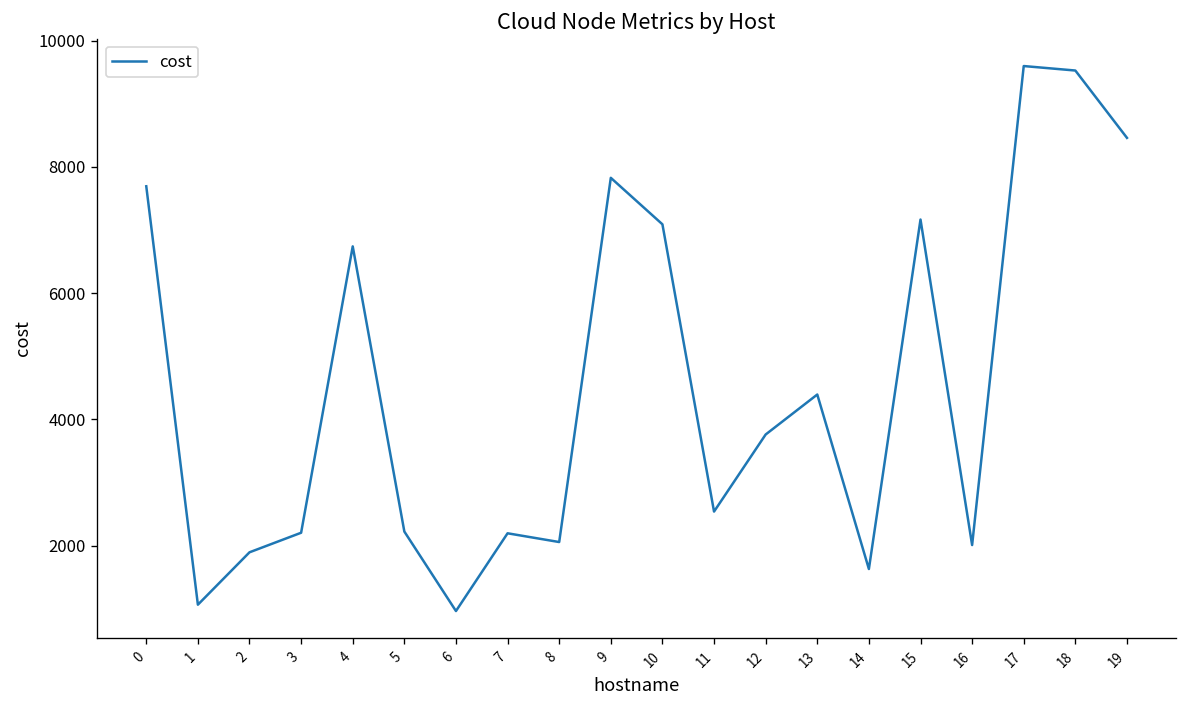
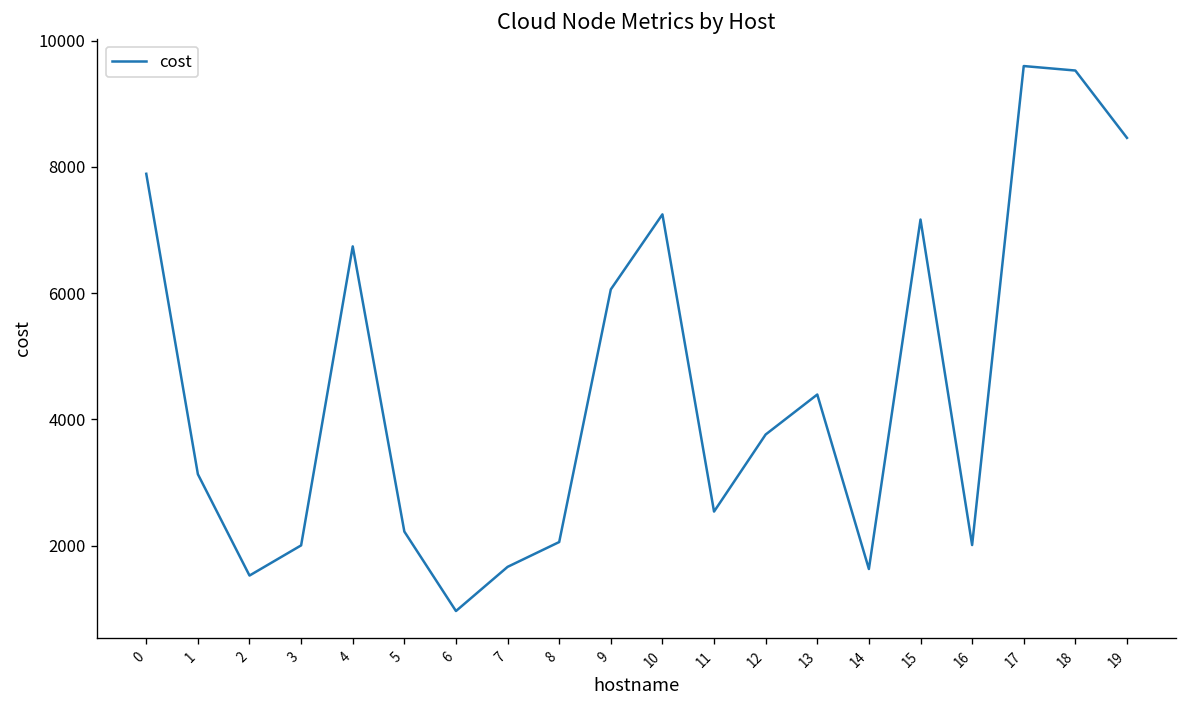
0: 7700 -> 7900
1: 1100 -> 3100
2: 1900 -> 1500
3: 2200 -> 2000
7: 2200 -> 1700
9: 7800 -> 6100
10: 7100 -> 7200
